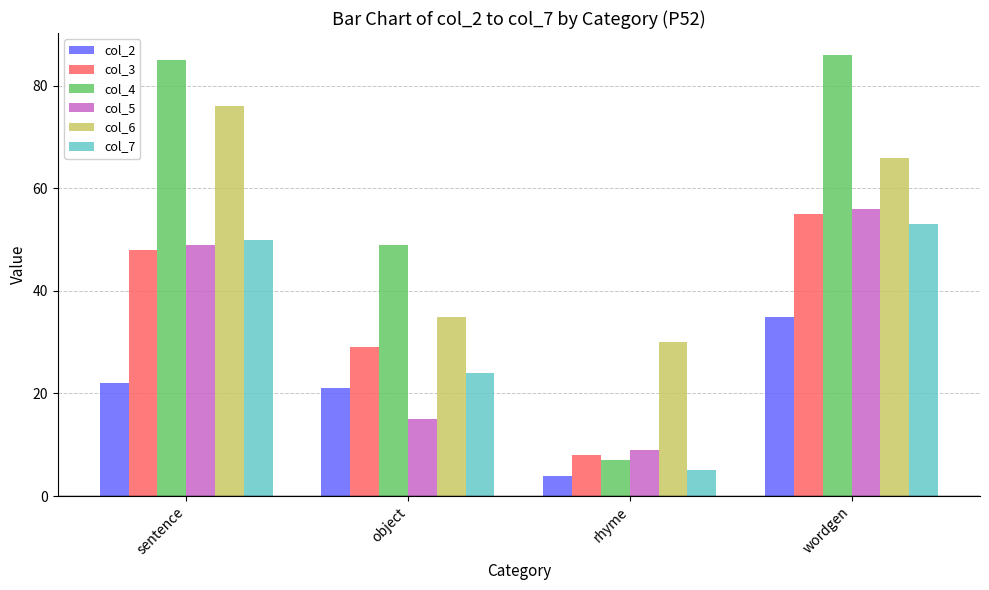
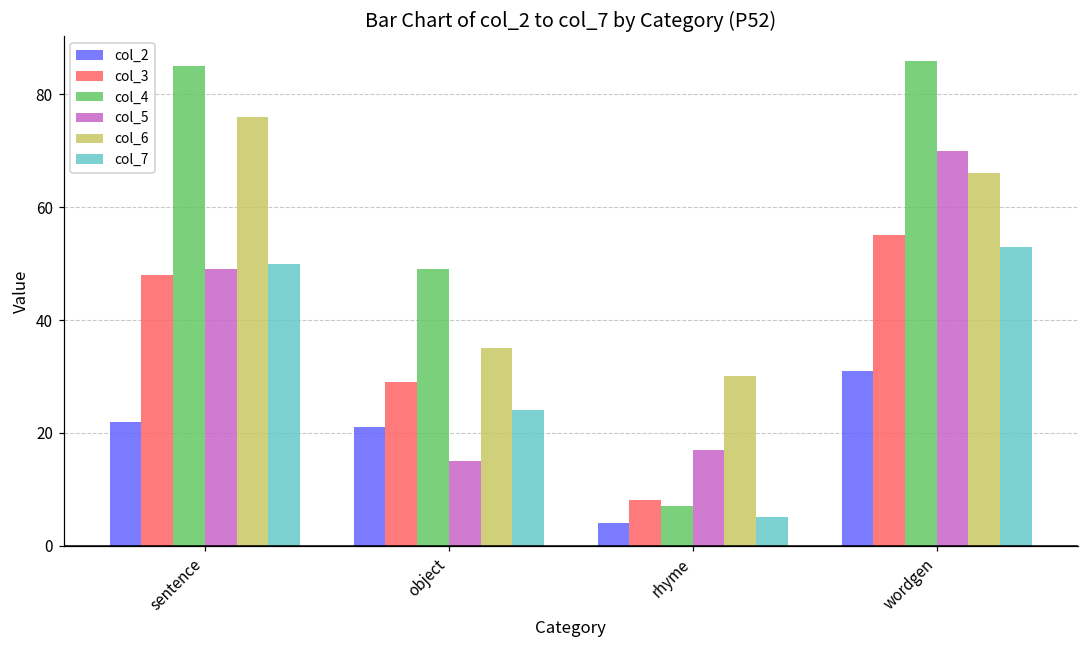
col_5, rhyme: 9 -> 17
col_2, wordgen: 35 -> 31
col_5, wordgen: 56 -> 70
